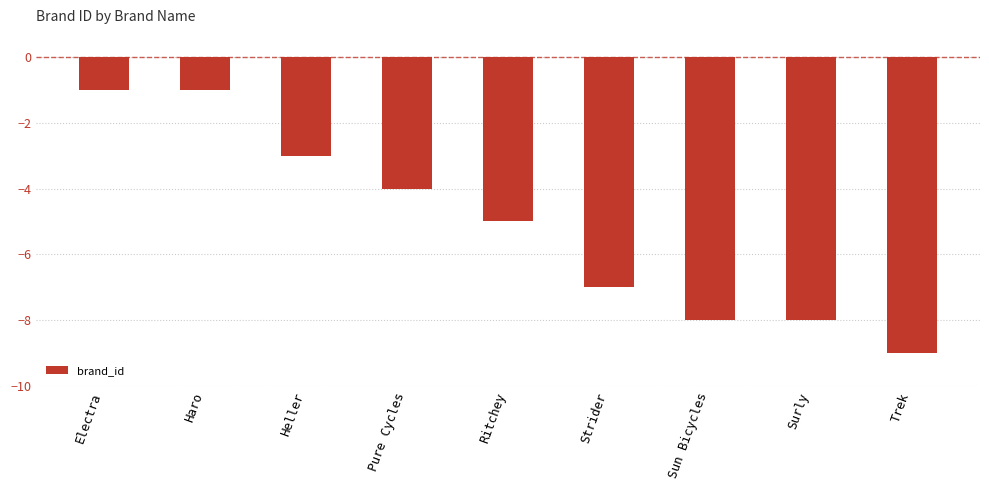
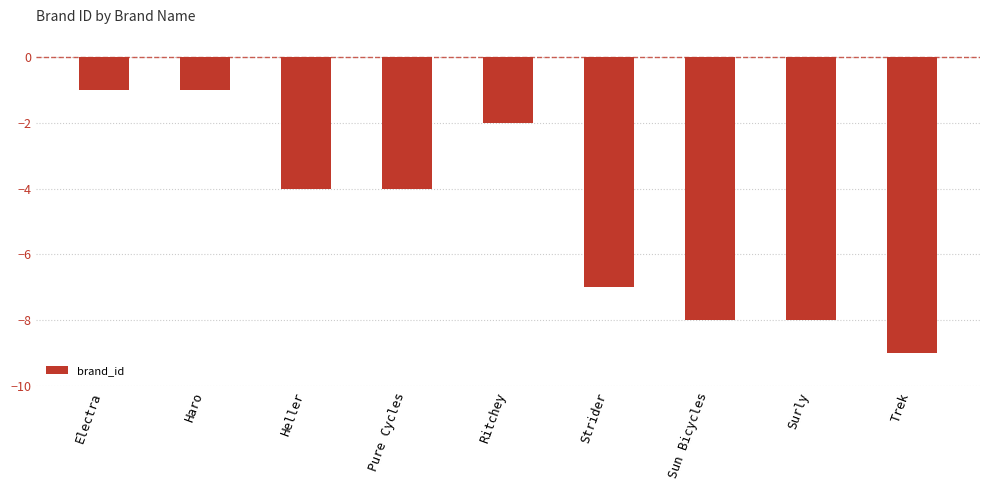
Heller: -3.0 -> -4.0
Ritchey: -5.0 -> -2.0
